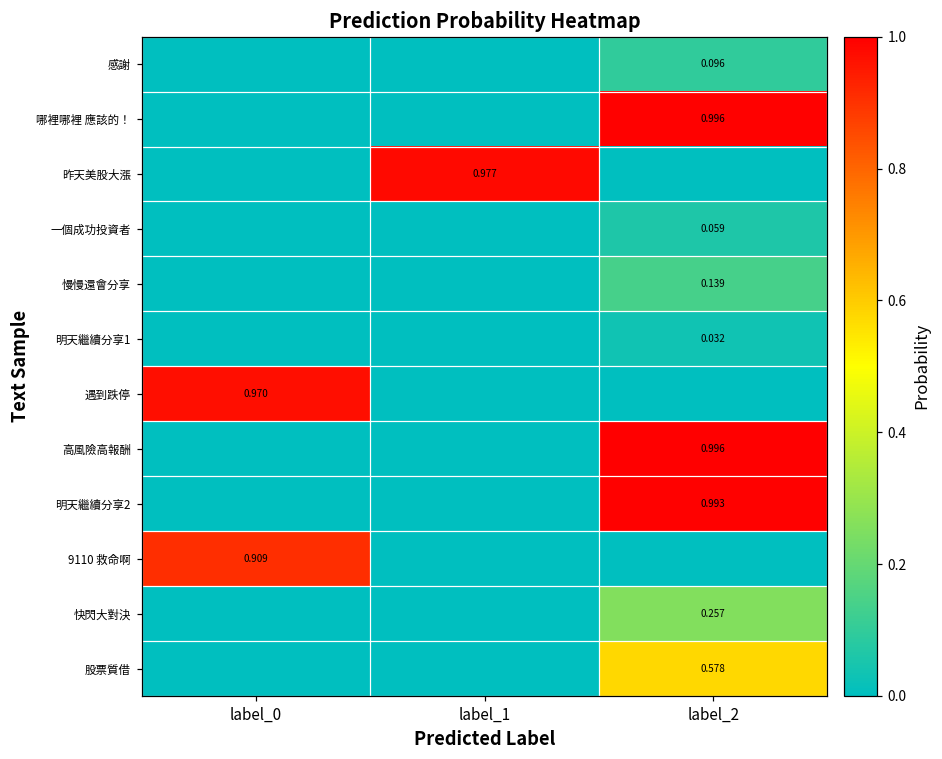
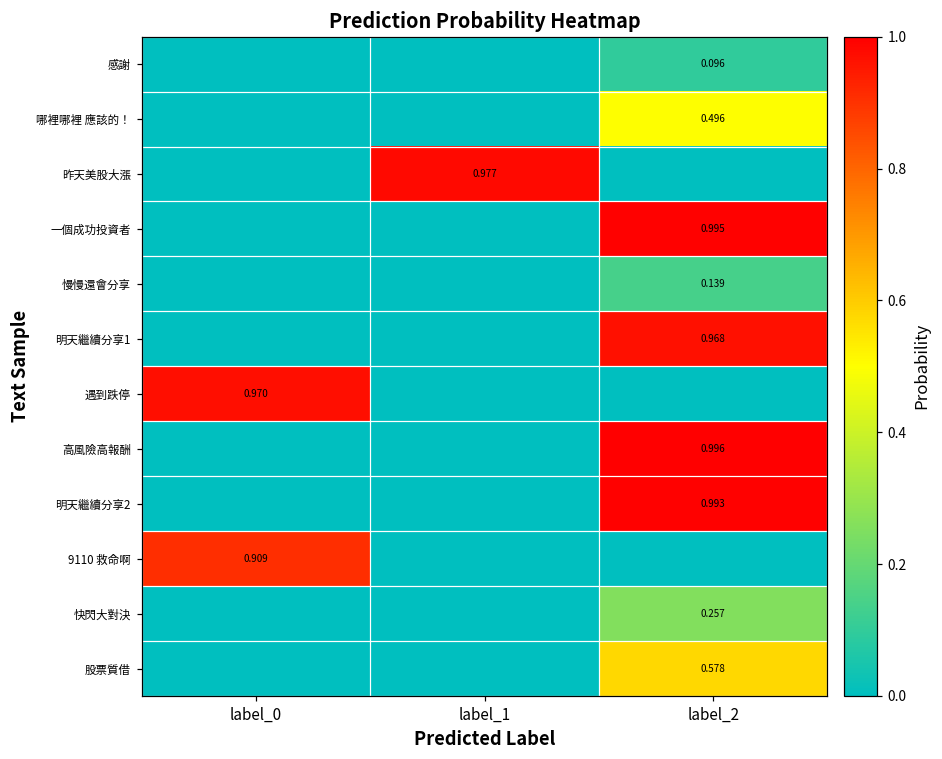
哪裡哪裡 應該的！, label_2: 0.996 -> 0.496
一個成功投資者, label_2: 0.059 -> 0.995
明天繼續分享1, label_2: 0.032 -> 0.968
